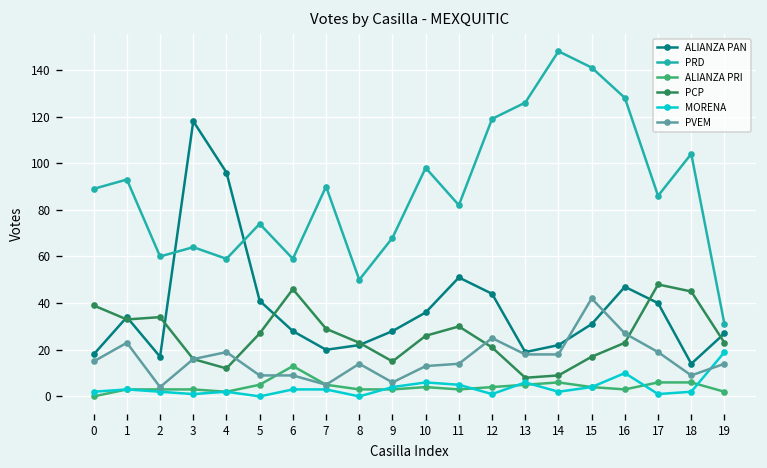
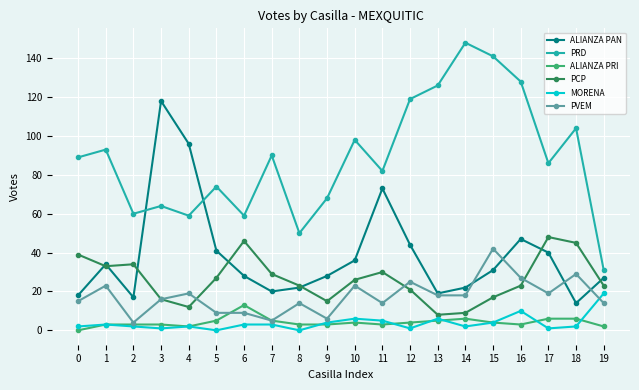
PVEM, 10: 13 -> 23
ALIANZA PAN, 11: 51 -> 73
PVEM, 18: 9 -> 29
